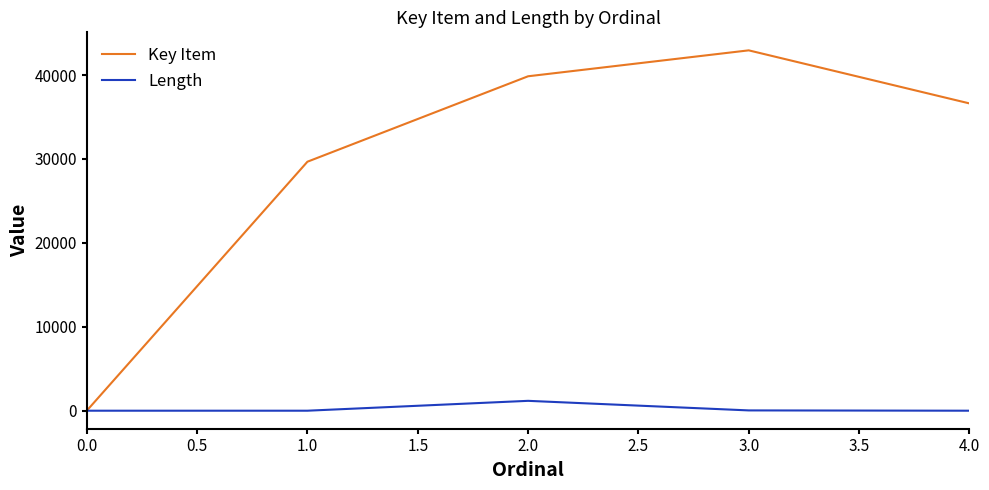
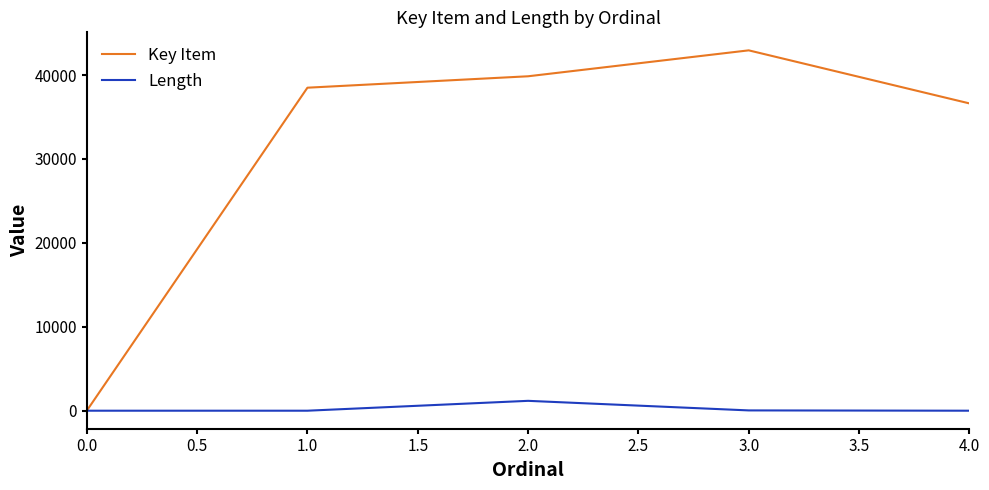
Key Item, 1.0: 30000 -> 38000
